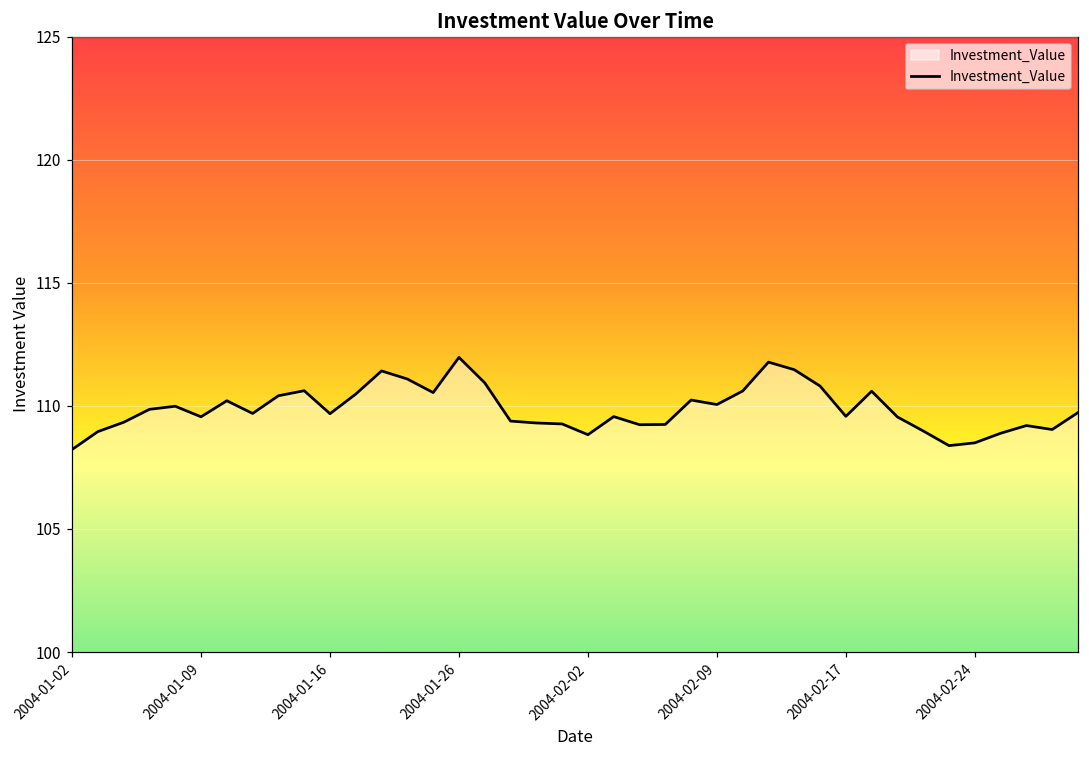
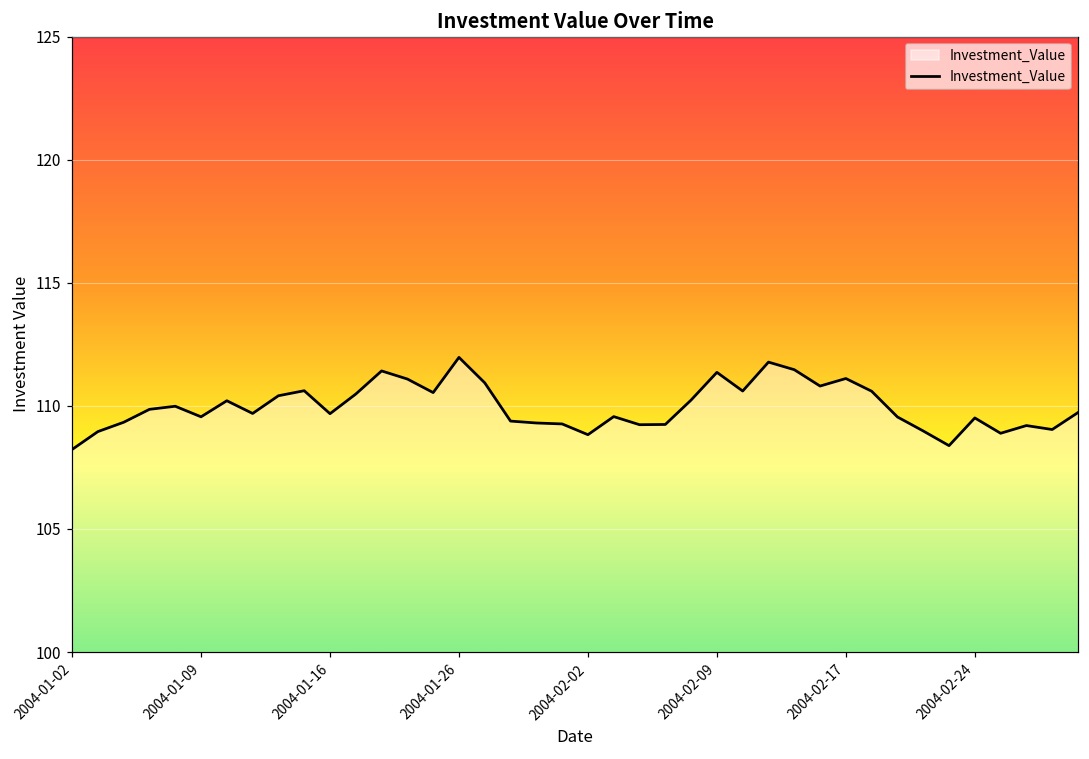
2004-02-09: 110.1 -> 111.4
2004-02-17: 109.6 -> 111.1
2004-02-24: 108.5 -> 109.5
